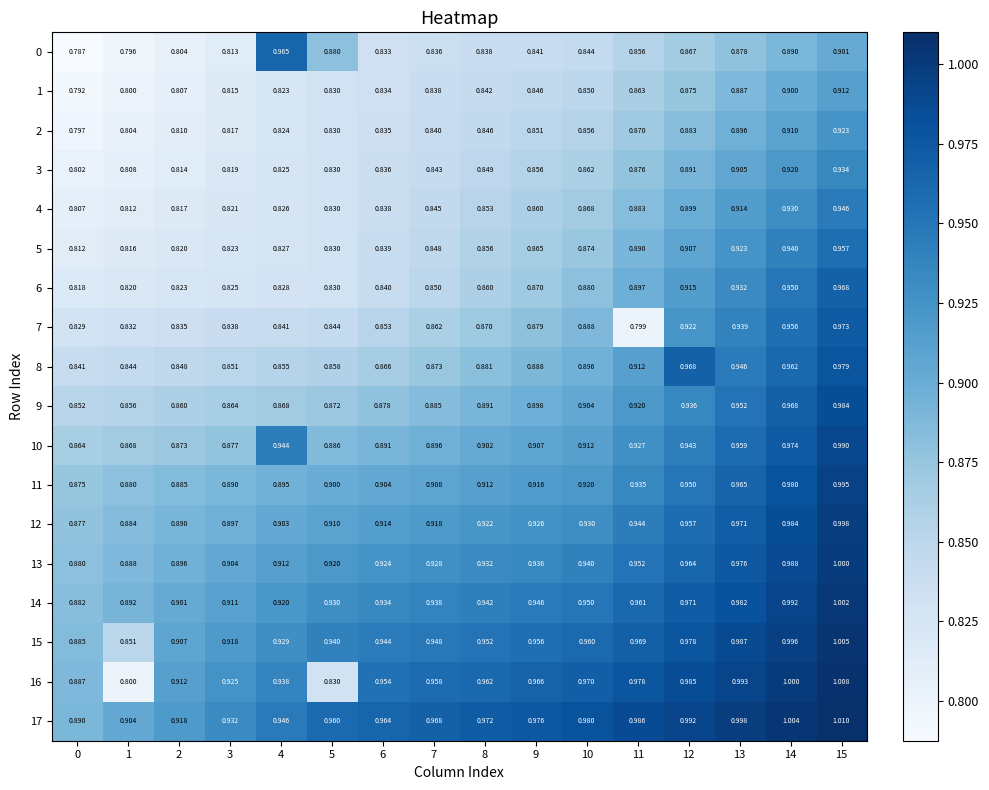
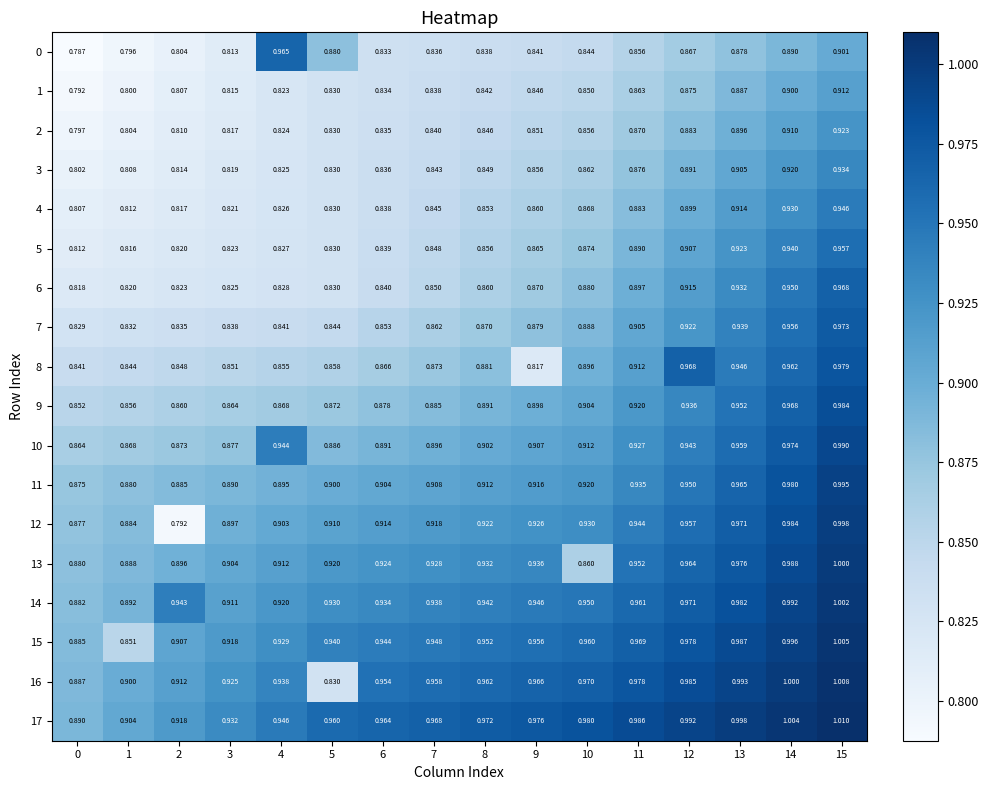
7, 11: 0.799 -> 0.905
8, 9: 0.888 -> 0.817
12, 2: 0.890 -> 0.792
13, 10: 0.940 -> 0.860
14, 2: 0.901 -> 0.943
16, 1: 0.800 -> 0.900
